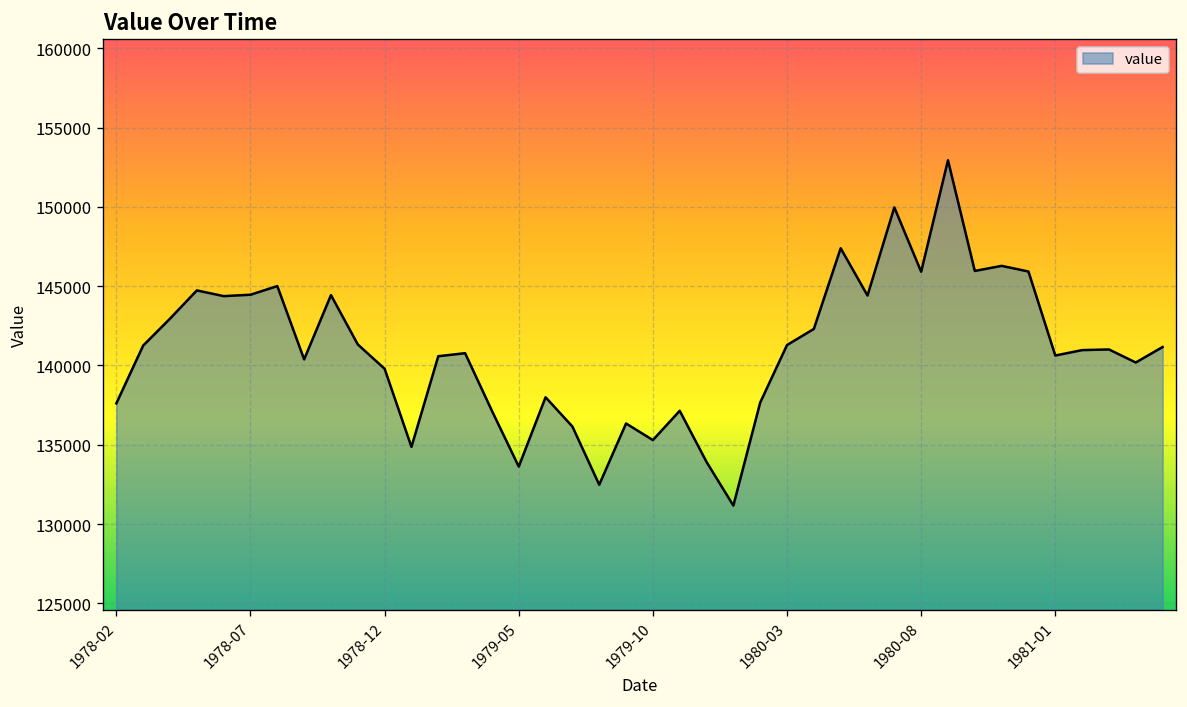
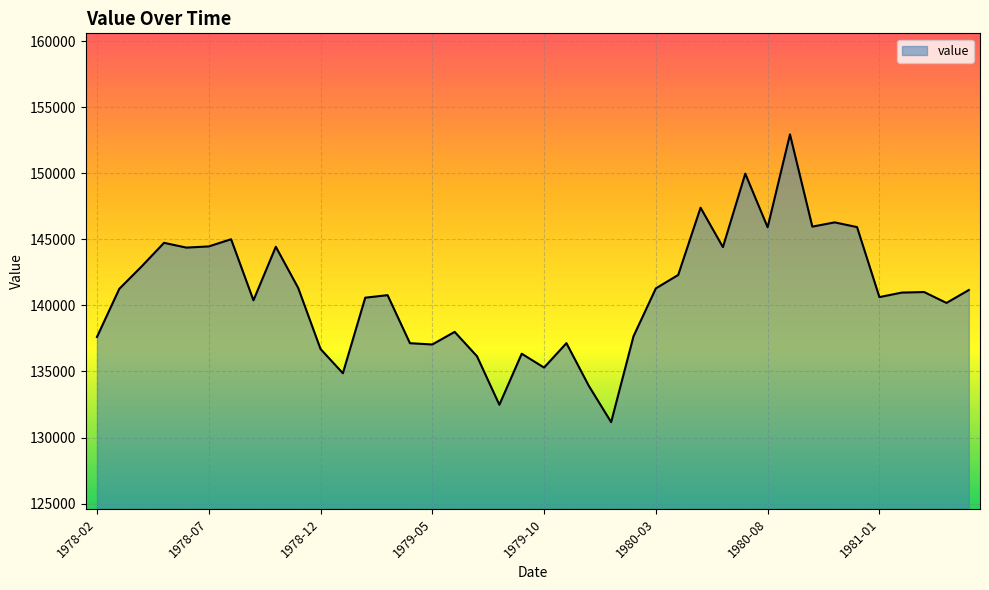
1978-12: 139800 -> 136700
1979-05: 133600 -> 137000
